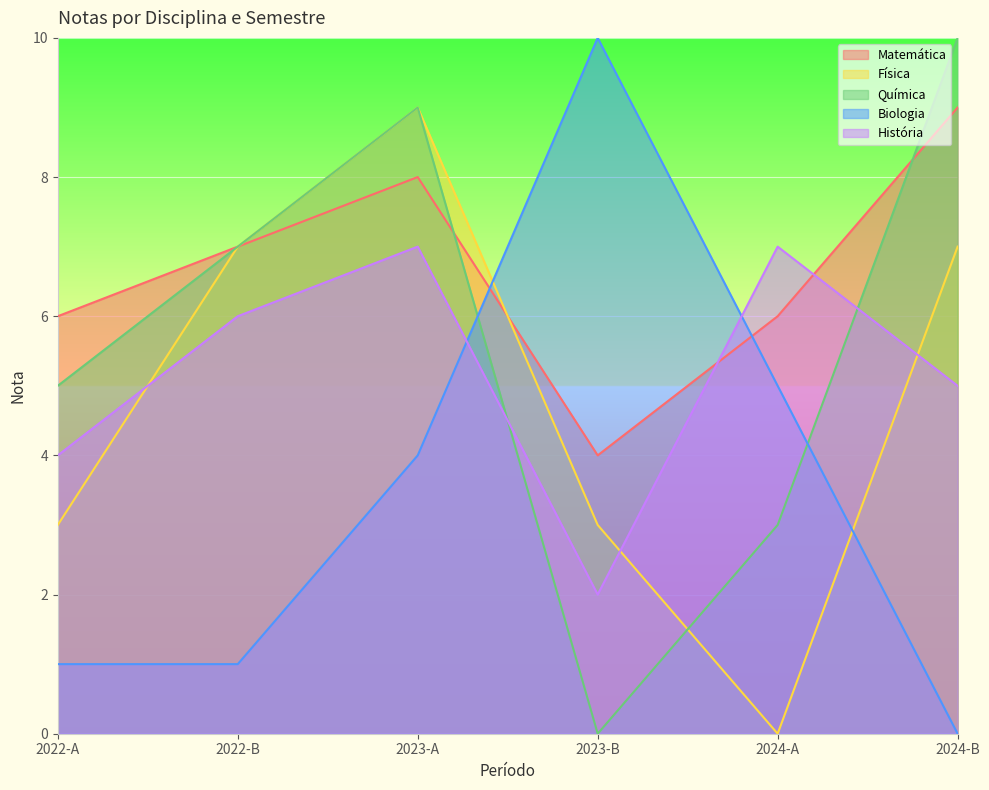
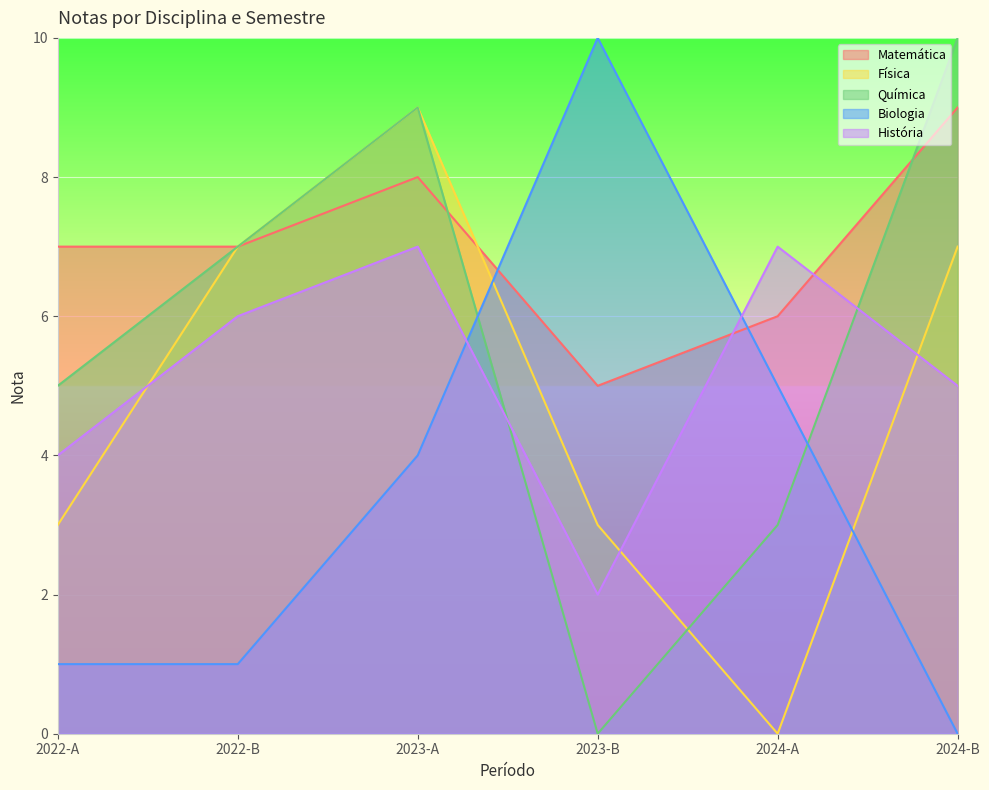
Matemática, 2022-A: 6 -> 7
Matemática, 2023-B: 4 -> 5
